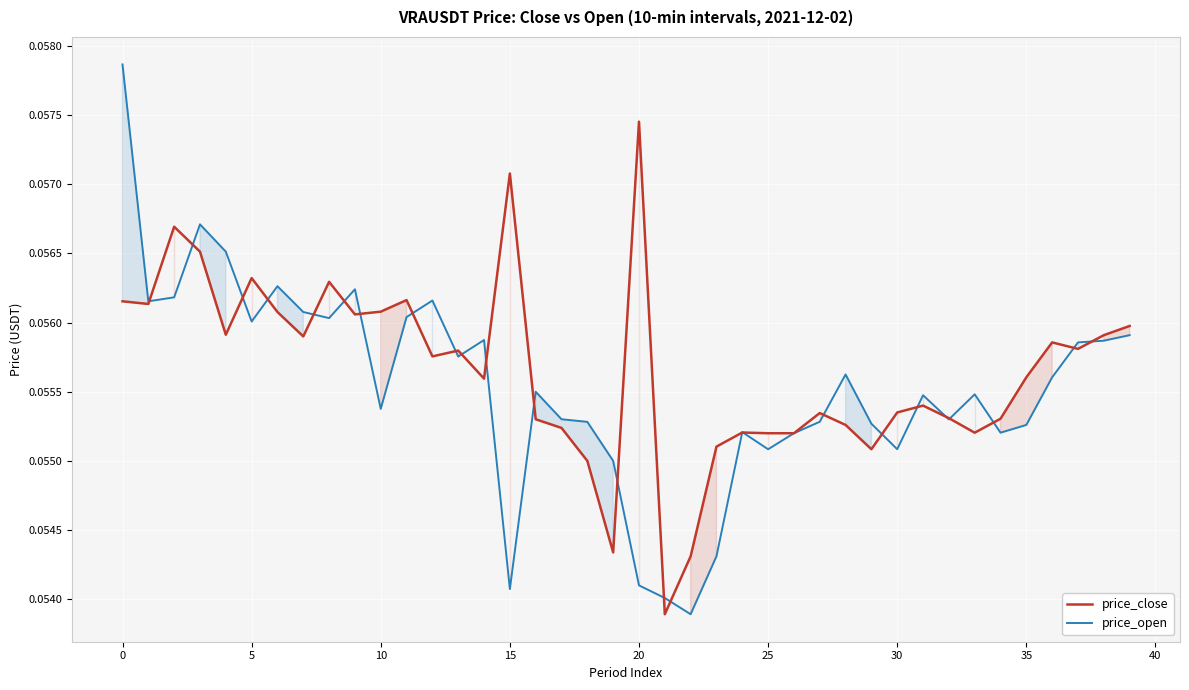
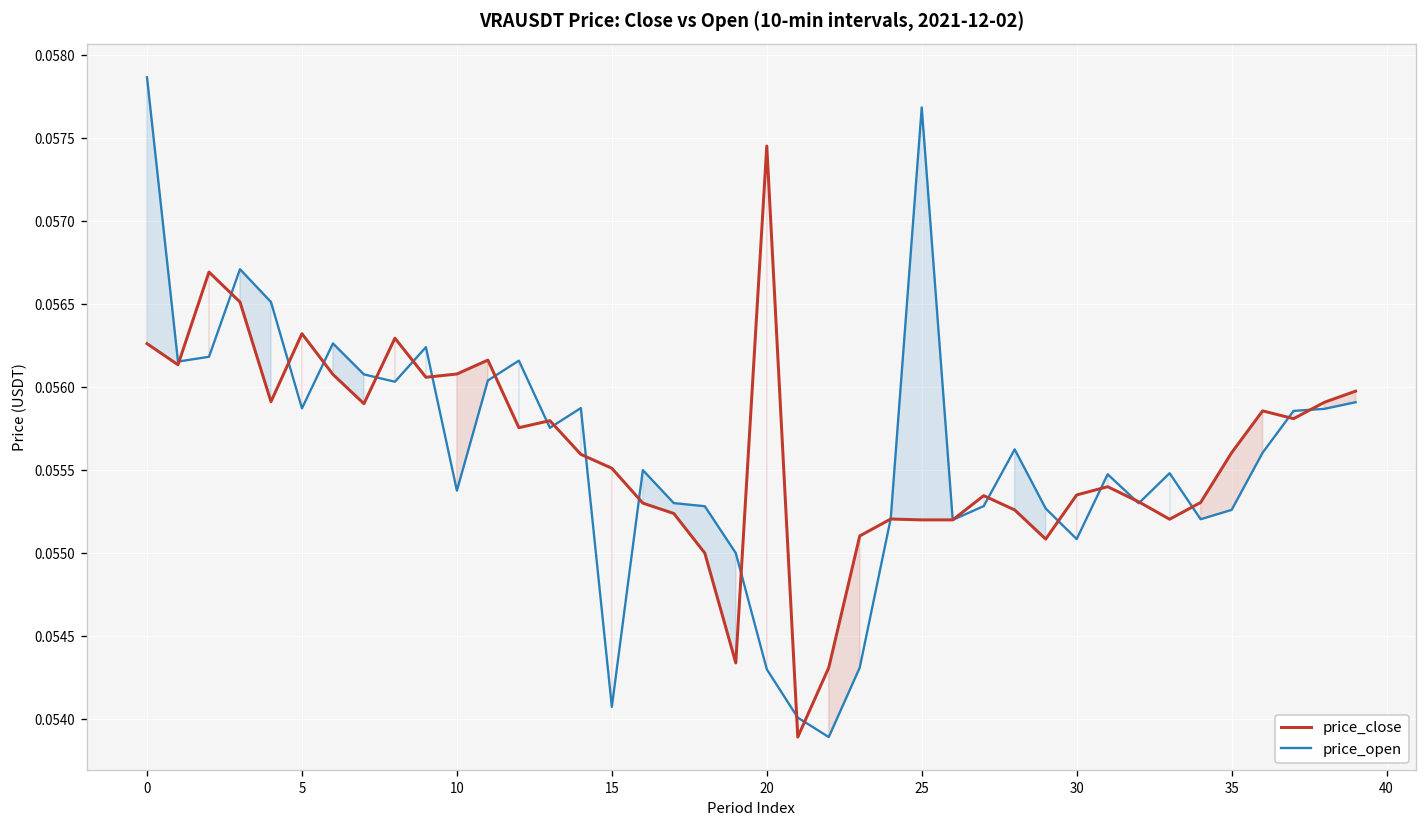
price_close, 0: 0.05615 -> 0.05626
price_open, 5: 0.05601 -> 0.05587
price_close, 15: 0.05708 -> 0.05551
price_open, 20: 0.0541 -> 0.0543
price_open, 25: 0.05508 -> 0.05769
